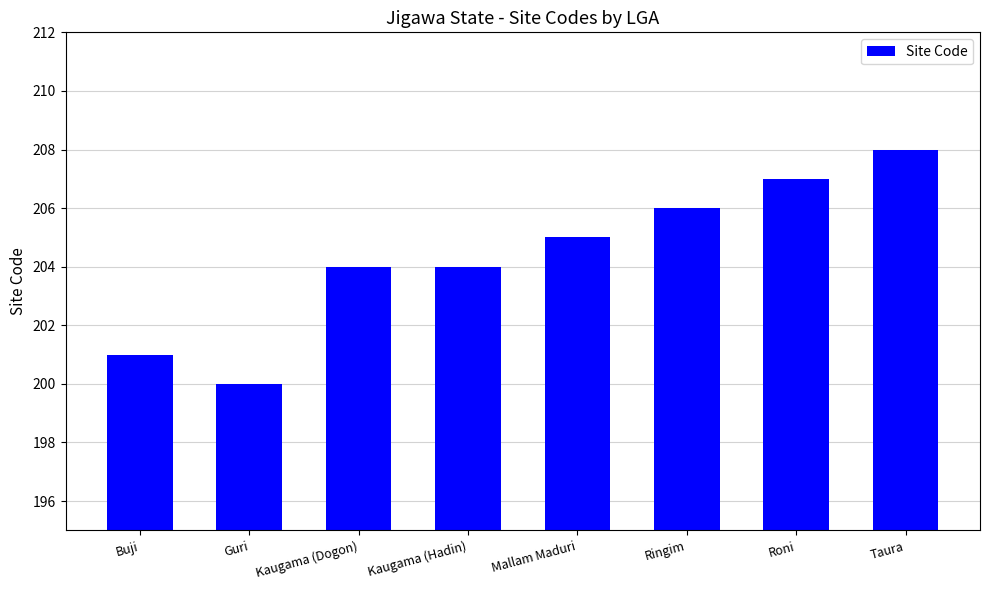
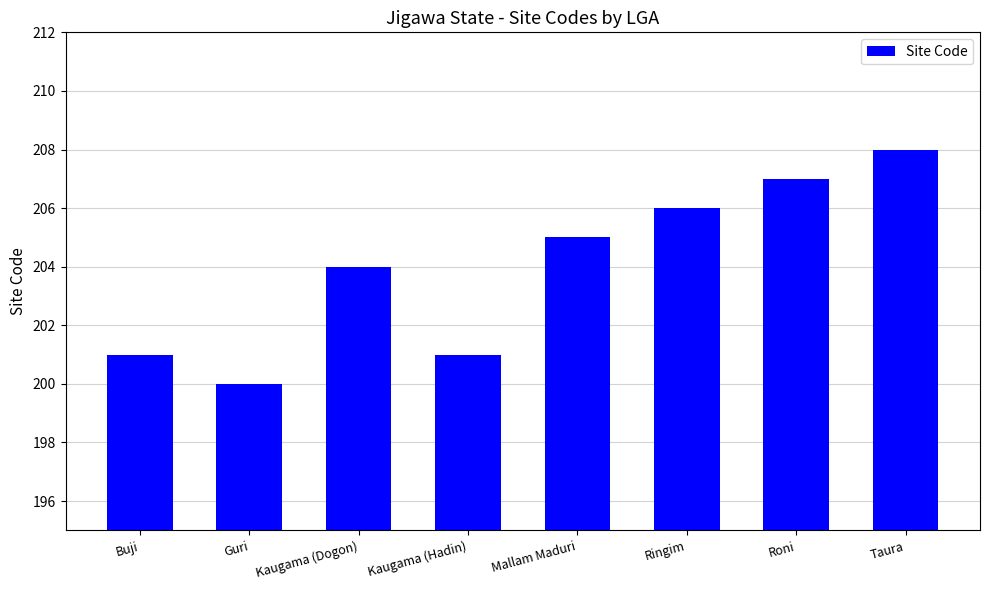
Kaugama (Hadin): 204 -> 201
